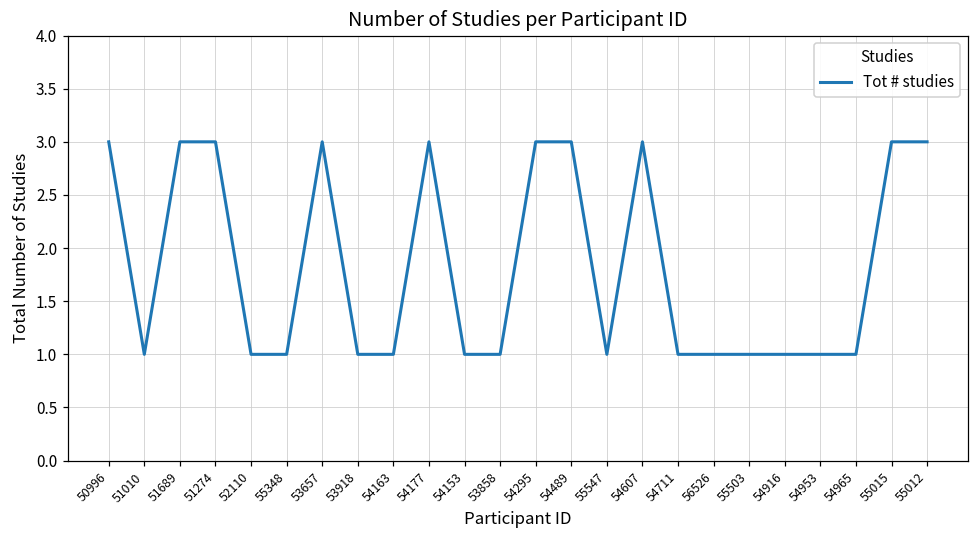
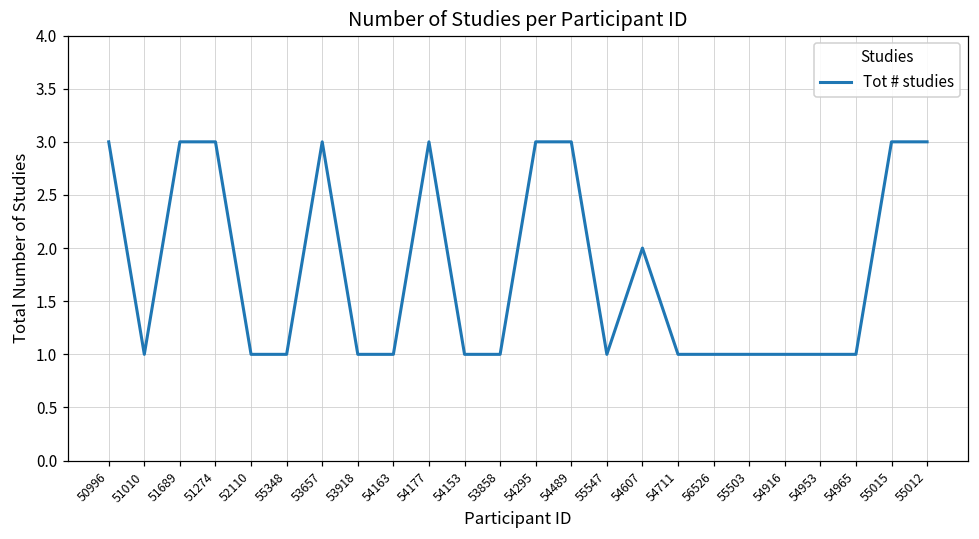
54607: 3 -> 2
